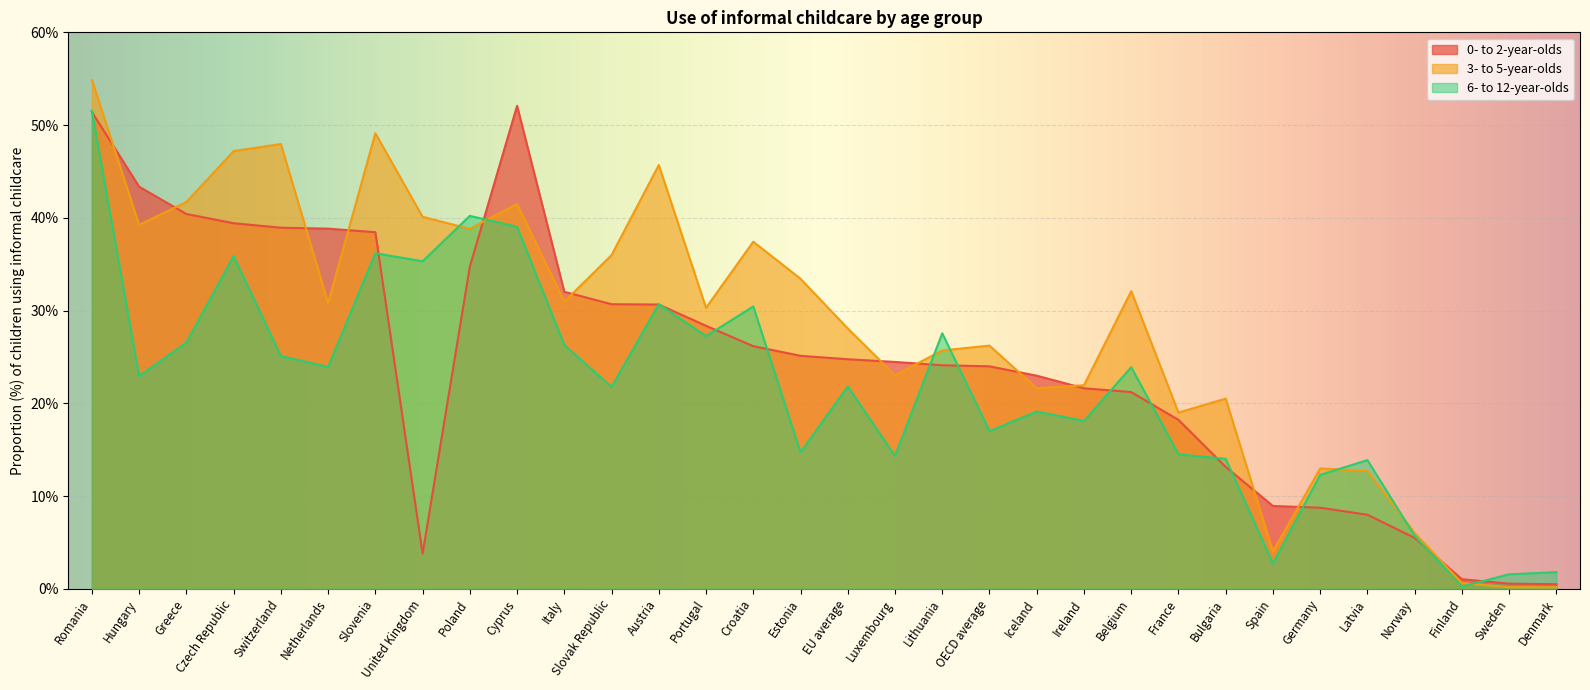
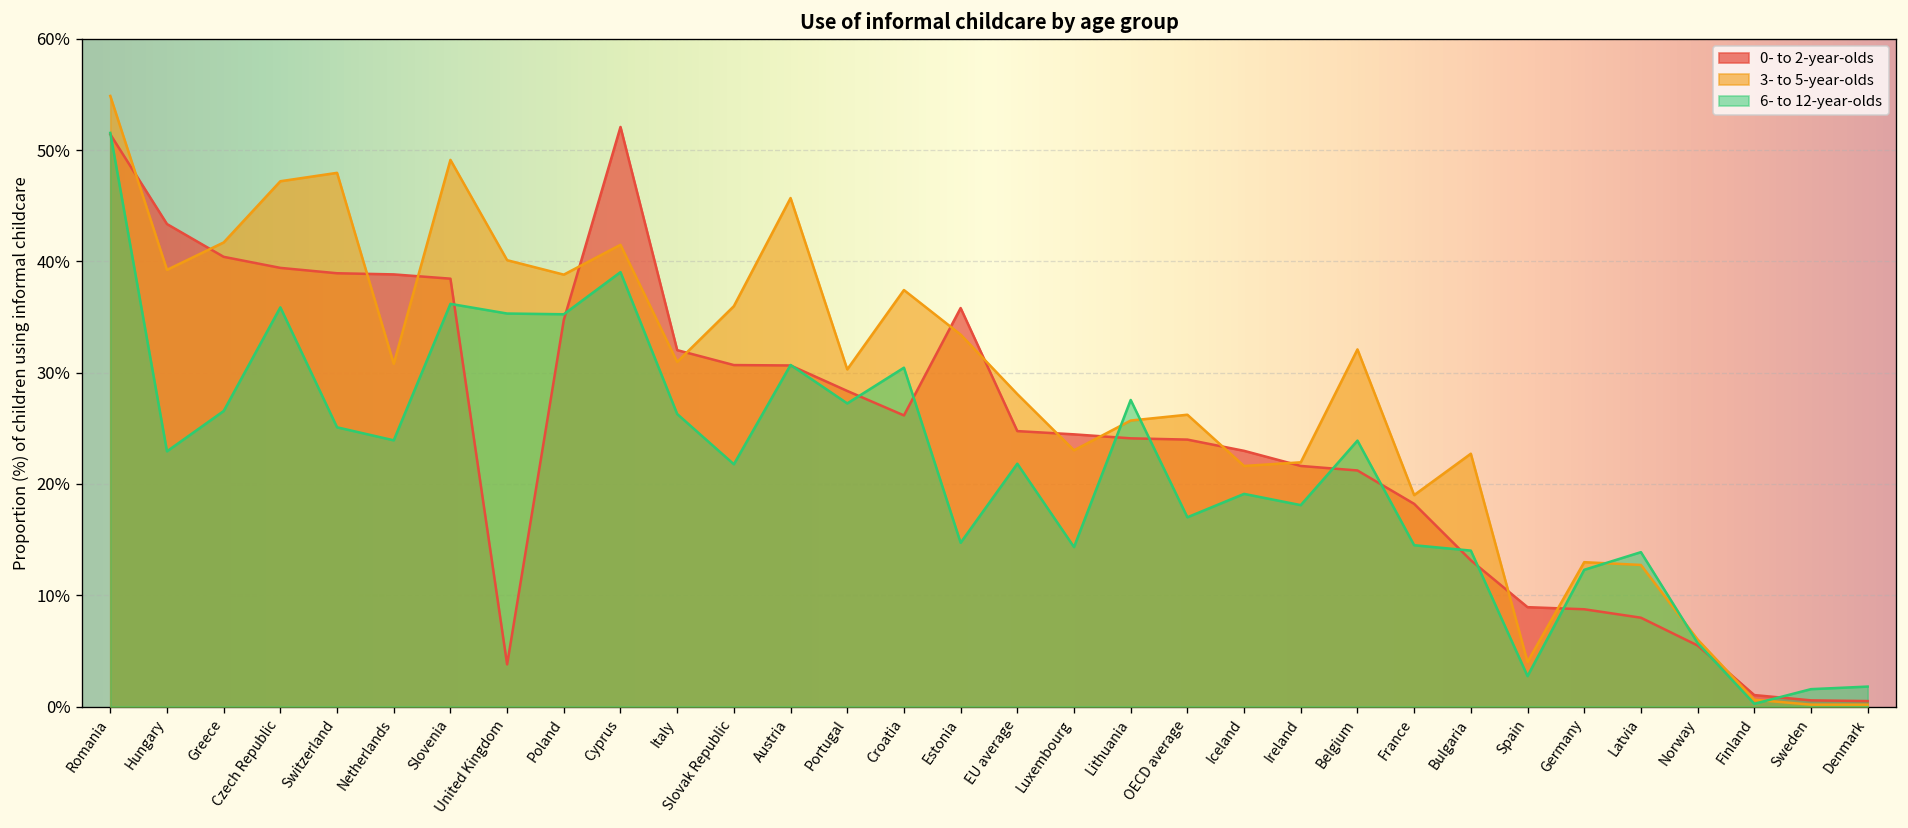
6- to 12-year-olds, Poland: 40% -> 35%
0- to 2-year-olds, Estonia: 25% -> 36%
3- to 5-year-olds, Bulgaria: 21% -> 23%
